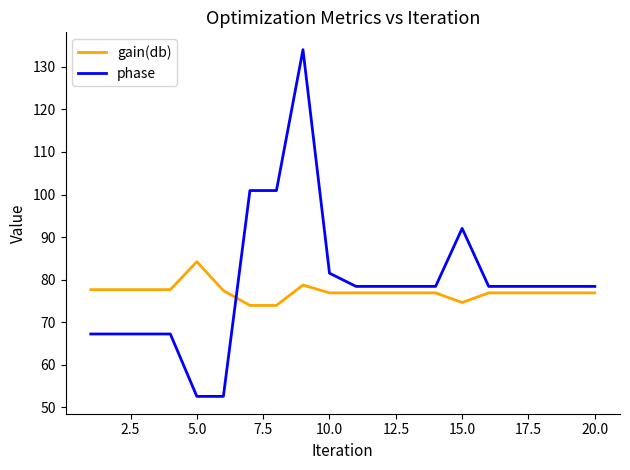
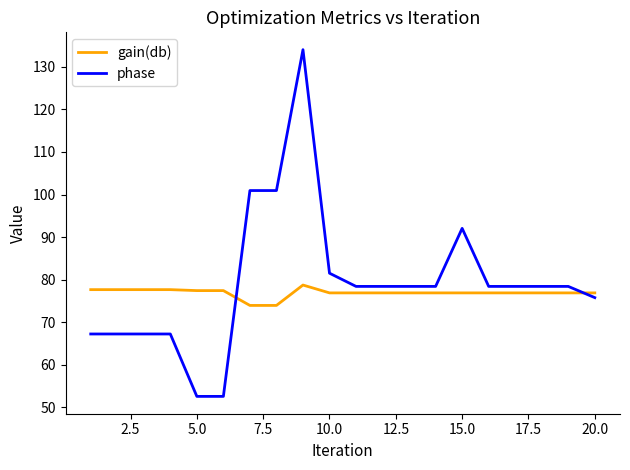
gain(db), 5.0: 84 -> 77
gain(db), 15.0: 75 -> 77
phase, 20.0: 78 -> 76
